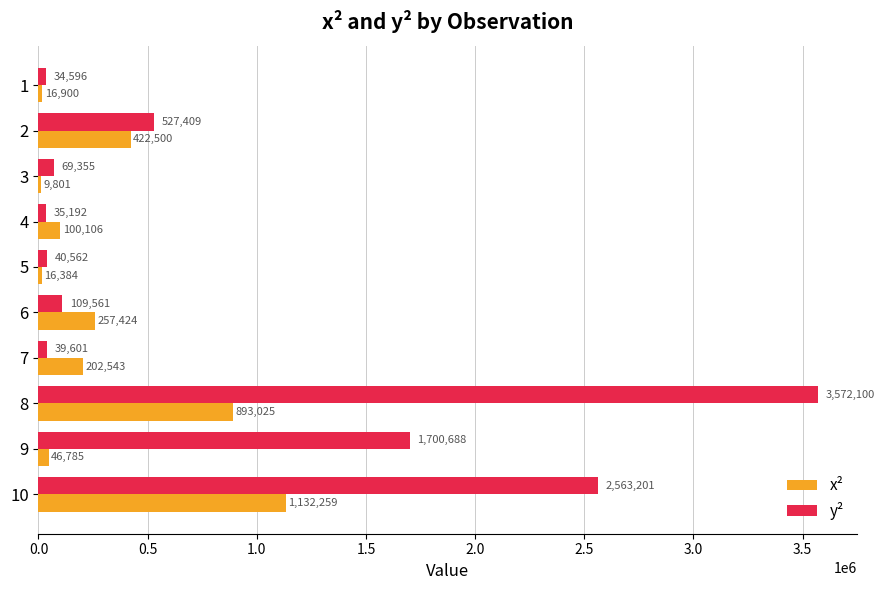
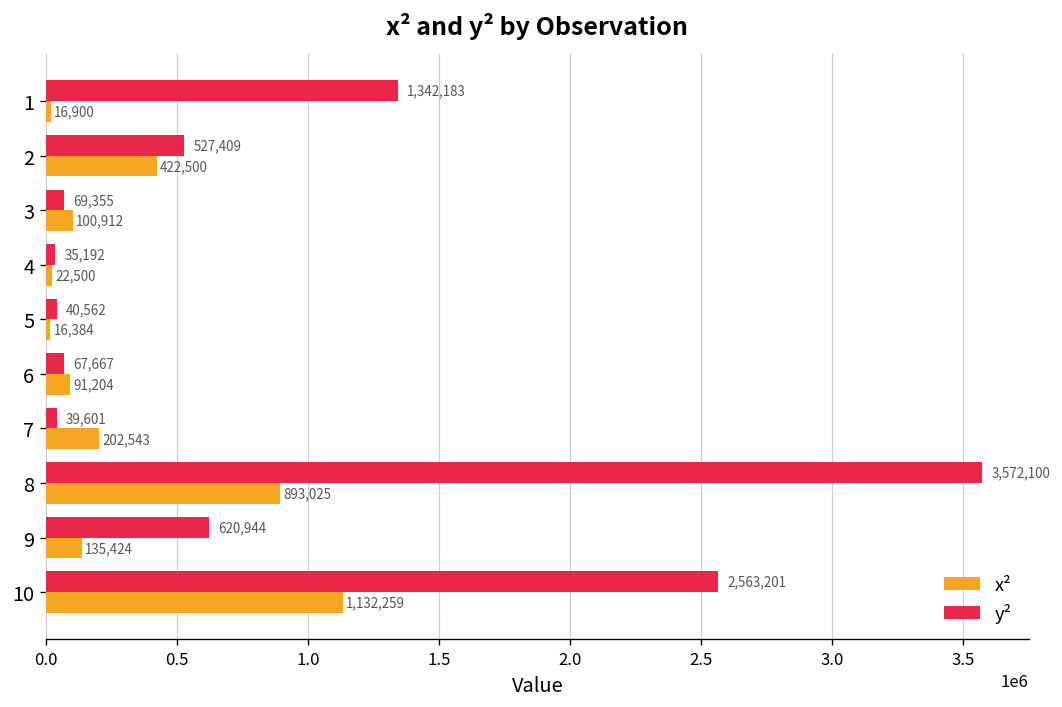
y², 1: 34,596 -> 1,342,183
x², 3: 9,801 -> 100,912
x², 4: 100,106 -> 22,500
y², 6: 109,561 -> 67,667
x², 6: 257,424 -> 91,204
y², 9: 1,700,688 -> 620,944
x², 9: 46,785 -> 135,424
